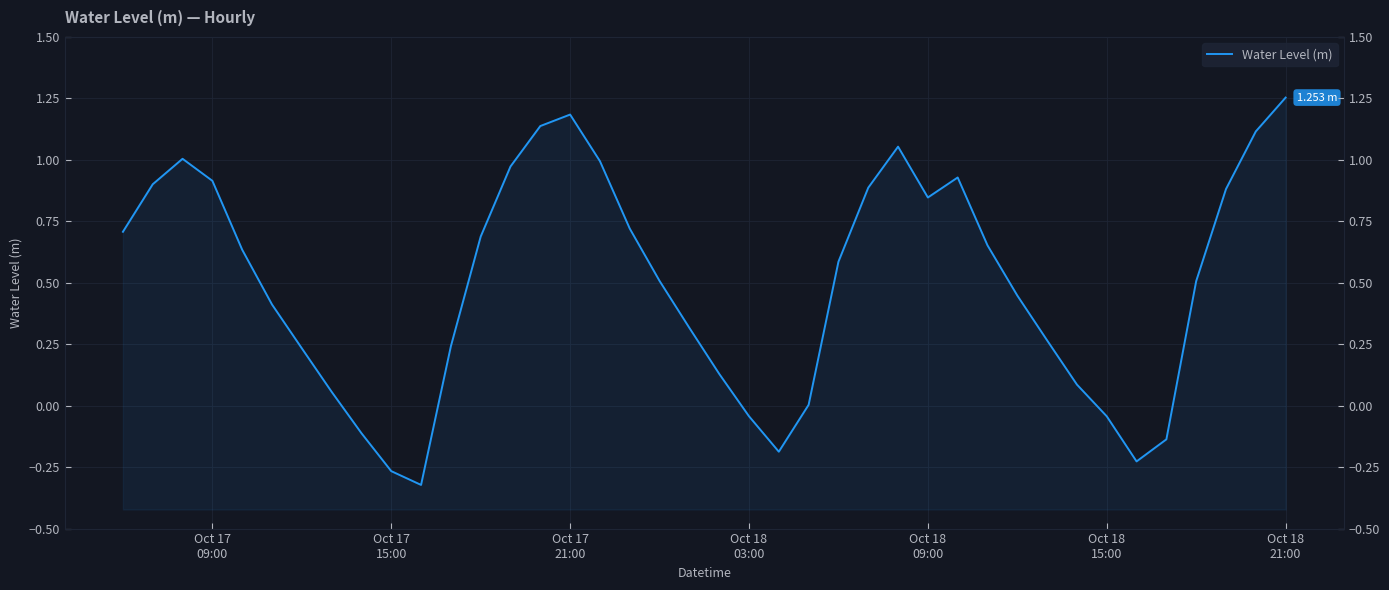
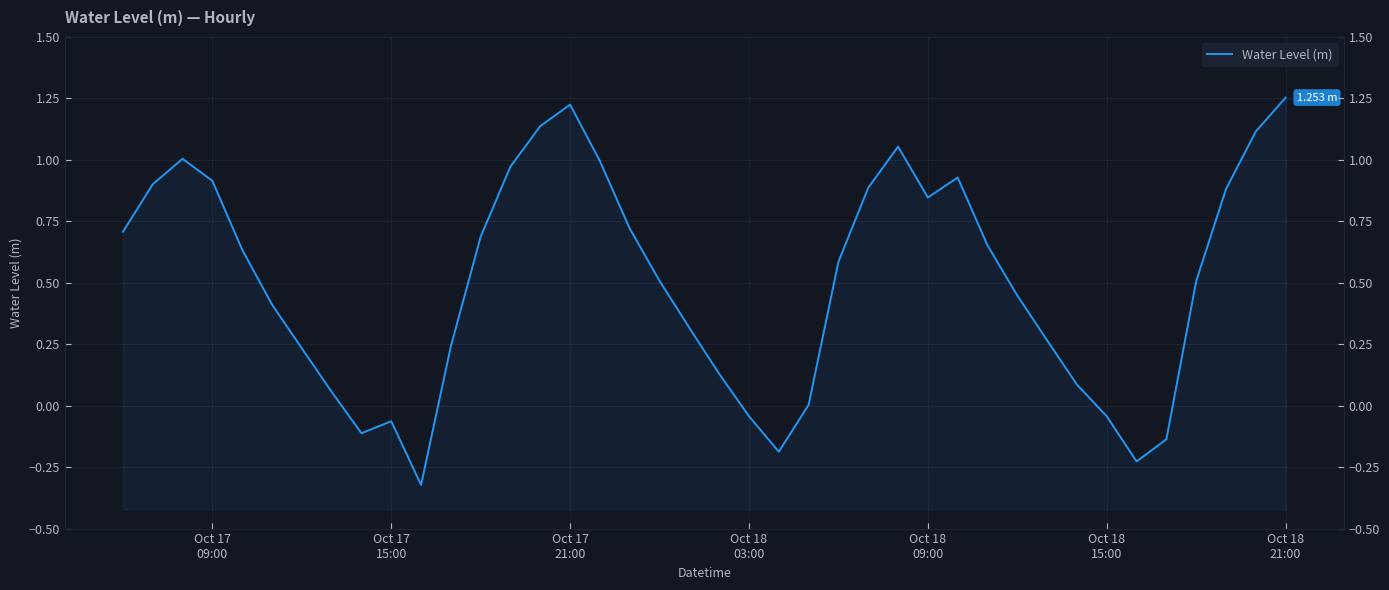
Oct 17 15:00: -0.27 -> -0.06
Oct 17 21:00: 1.18 -> 1.22
